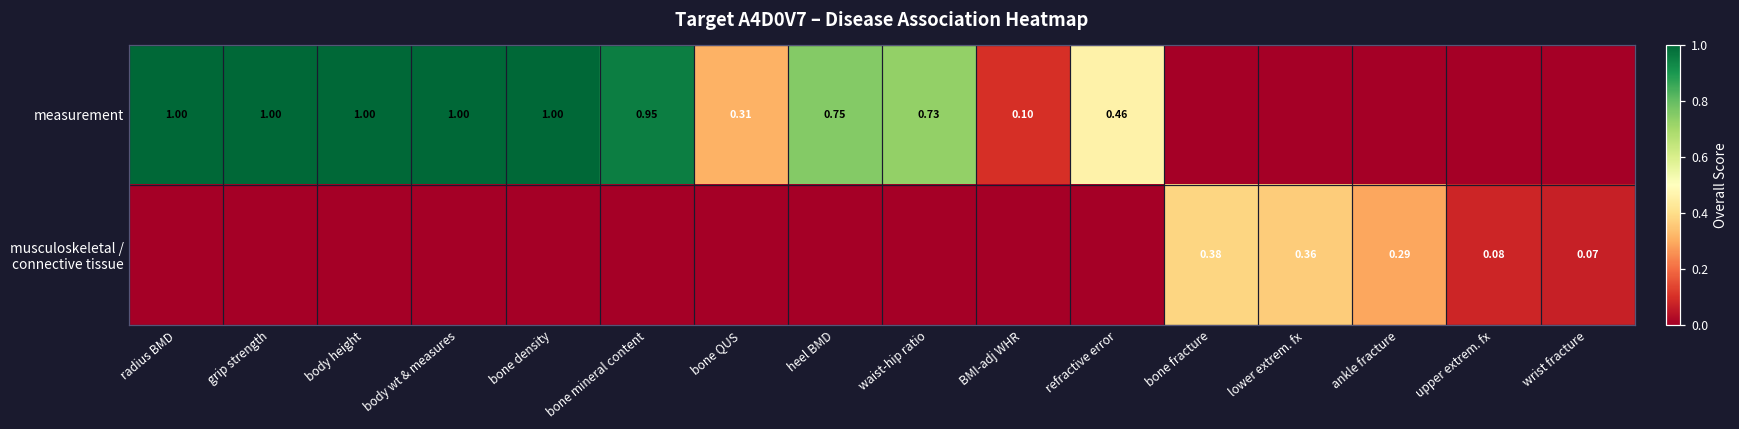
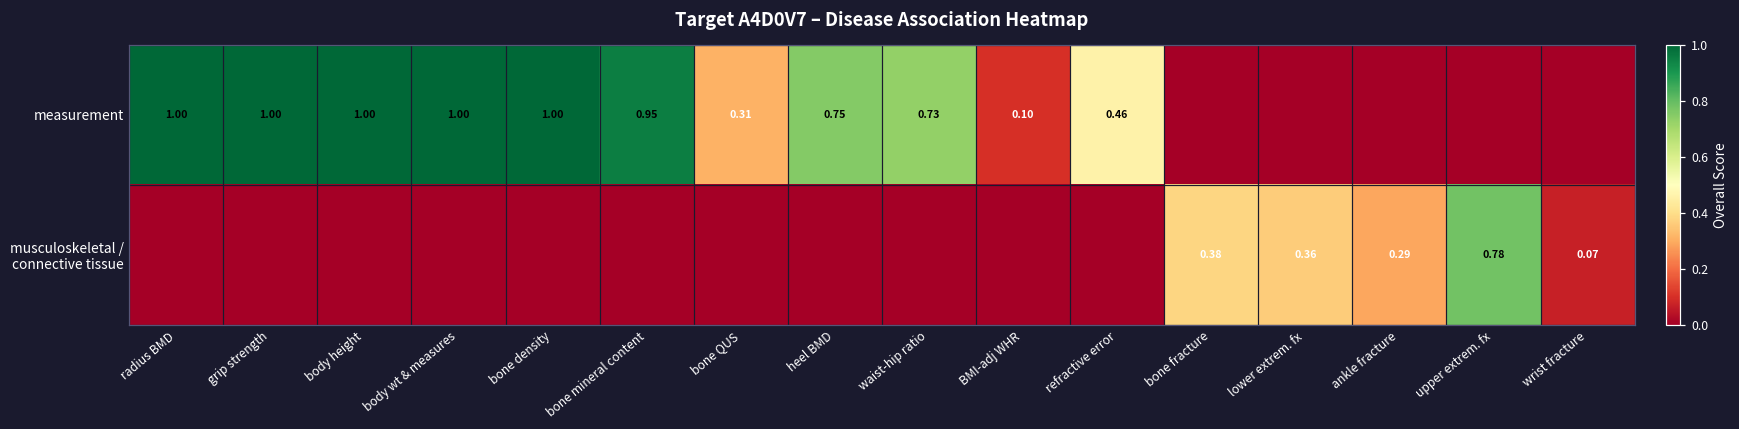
musculoskeletal / connective tissue, upper extrem. fx: 0.08 -> 0.78
